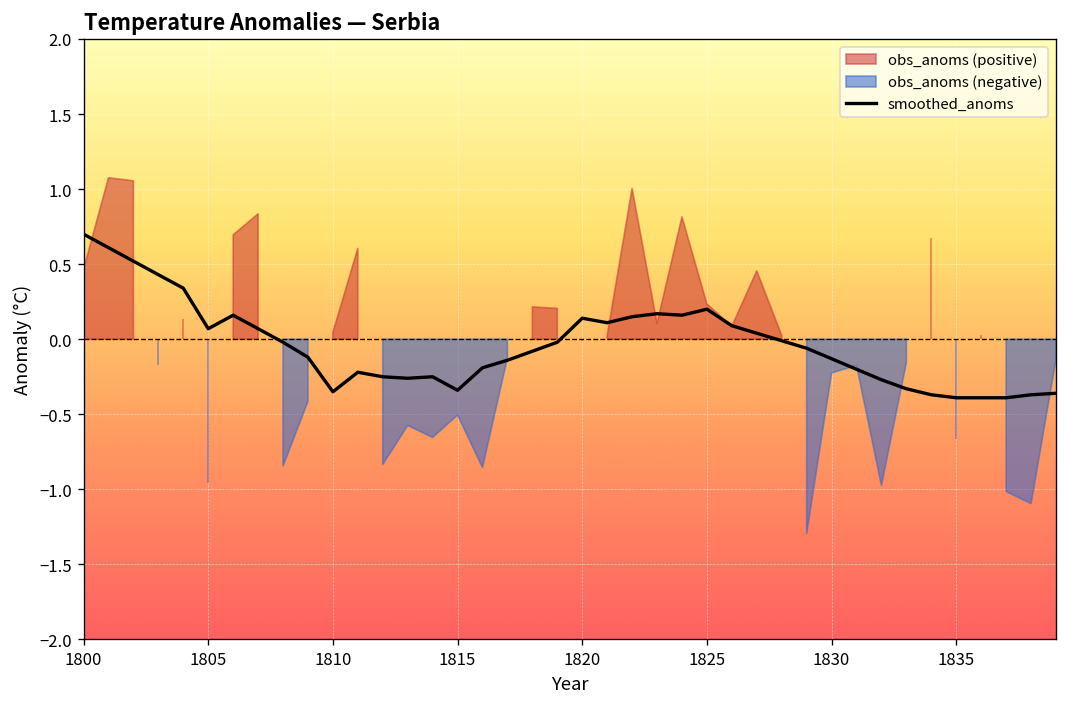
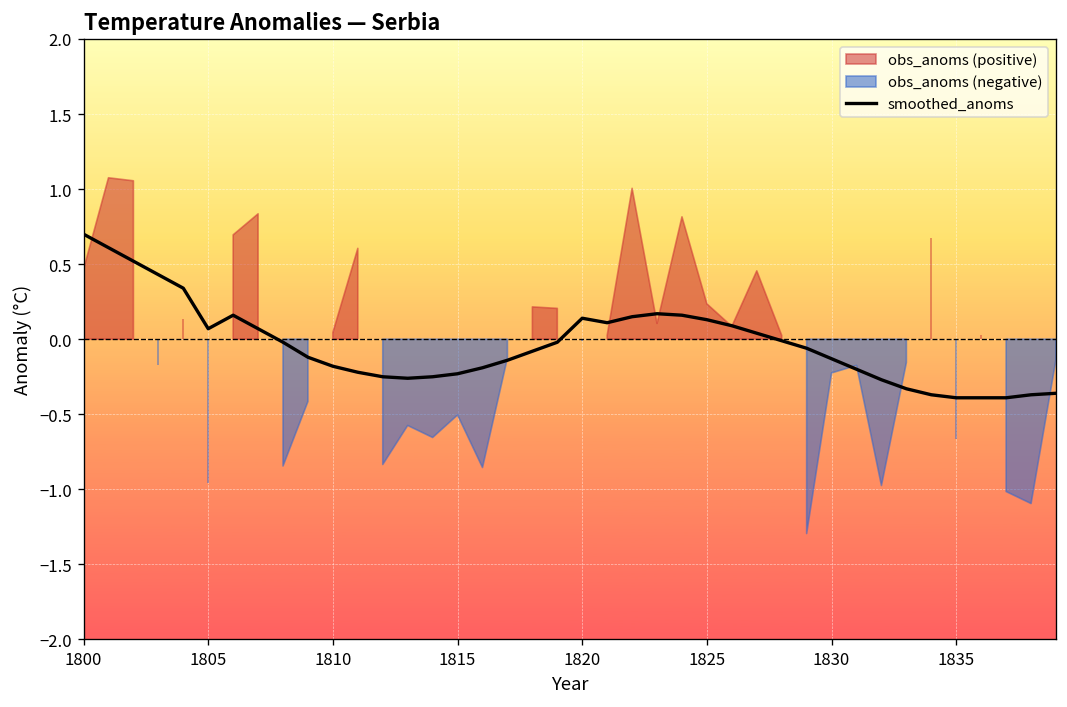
1810: -0.35 -> -0.18
1815: -0.34 -> -0.23
1825: 0.20 -> 0.13
